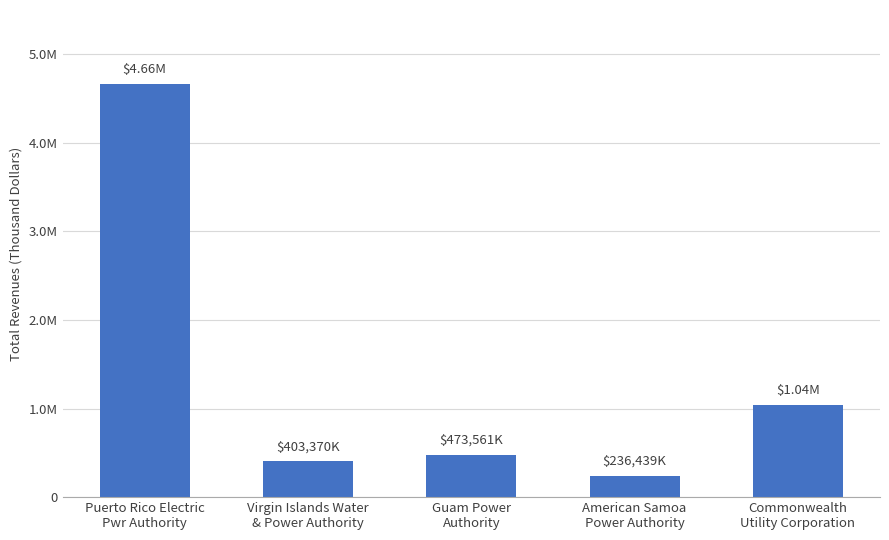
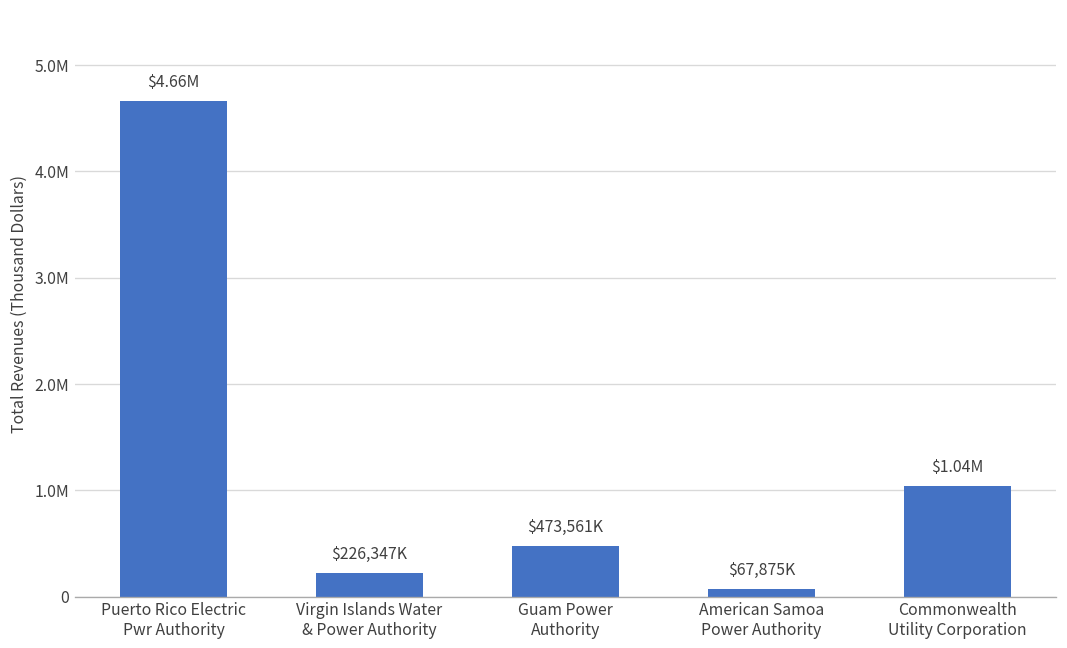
Virgin Islands Water & Power Authority: $403,370K -> $226,347K
American Samoa Power Authority: $236,439K -> $67,875K
